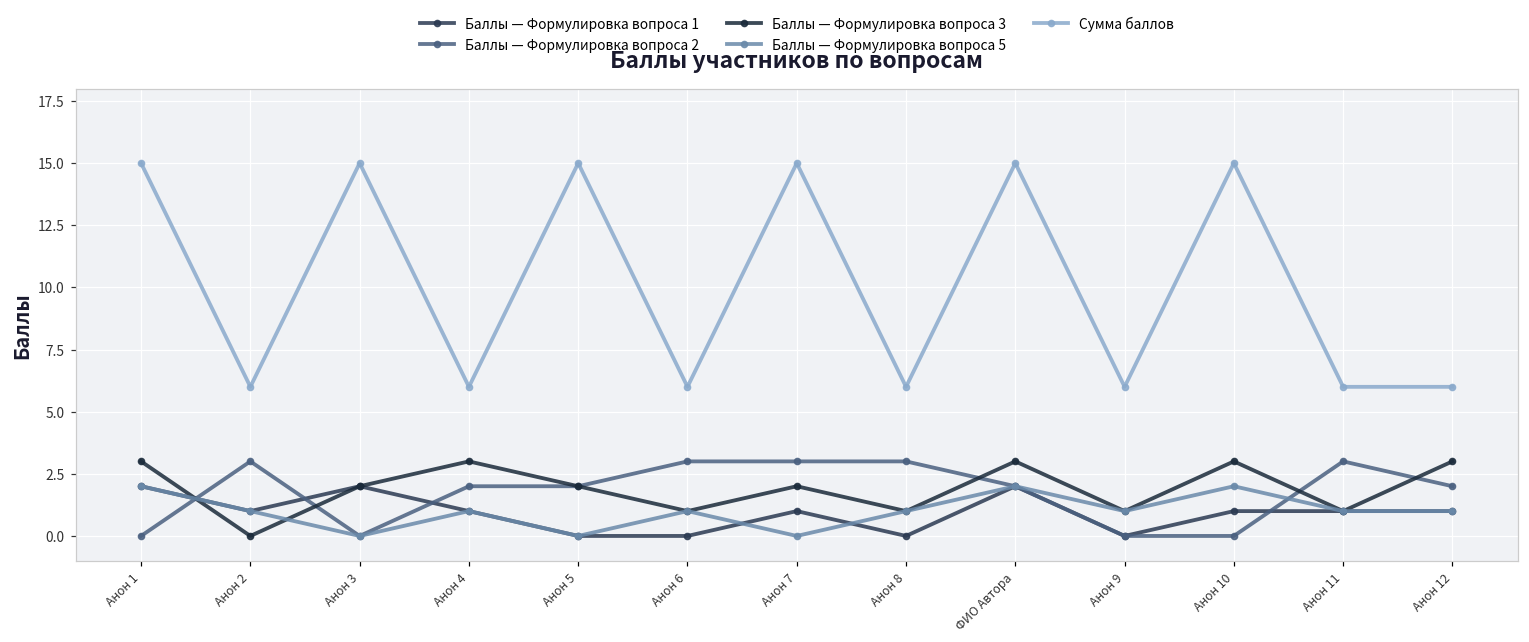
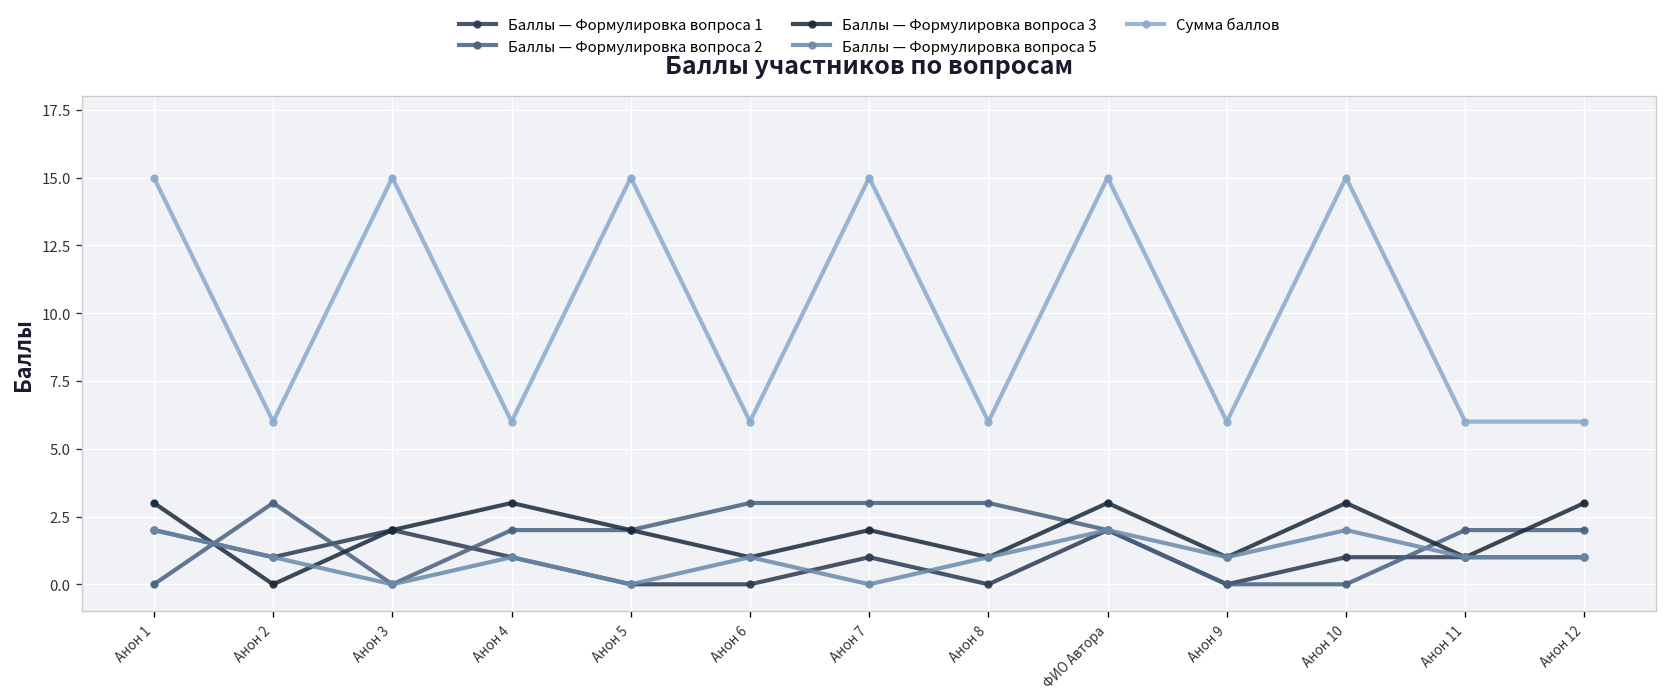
Баллы — Формулировка вопроса 2, Анон 11: 3 -> 2
